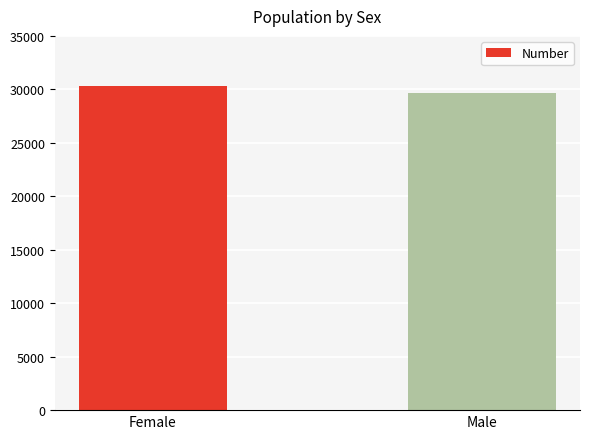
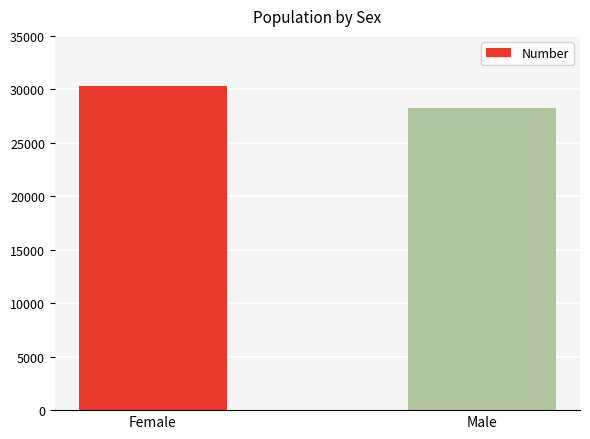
Male: 29700 -> 28300
